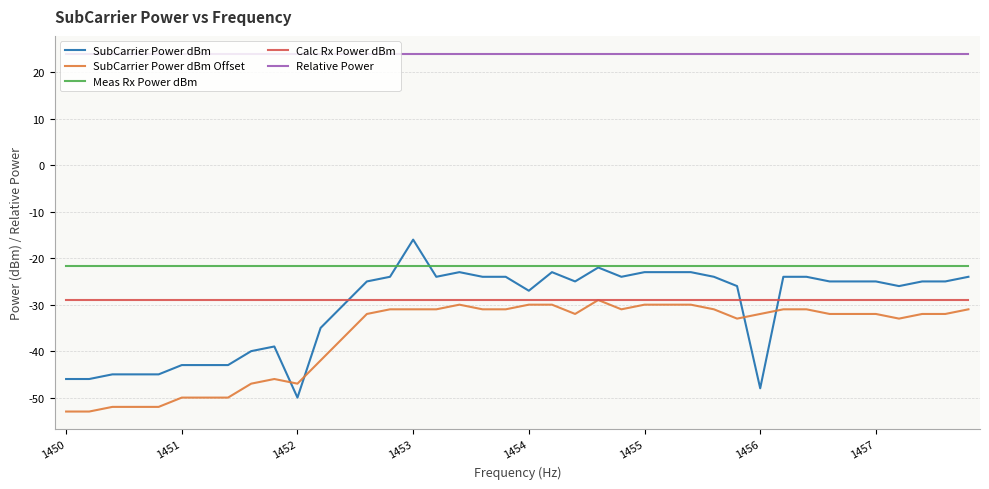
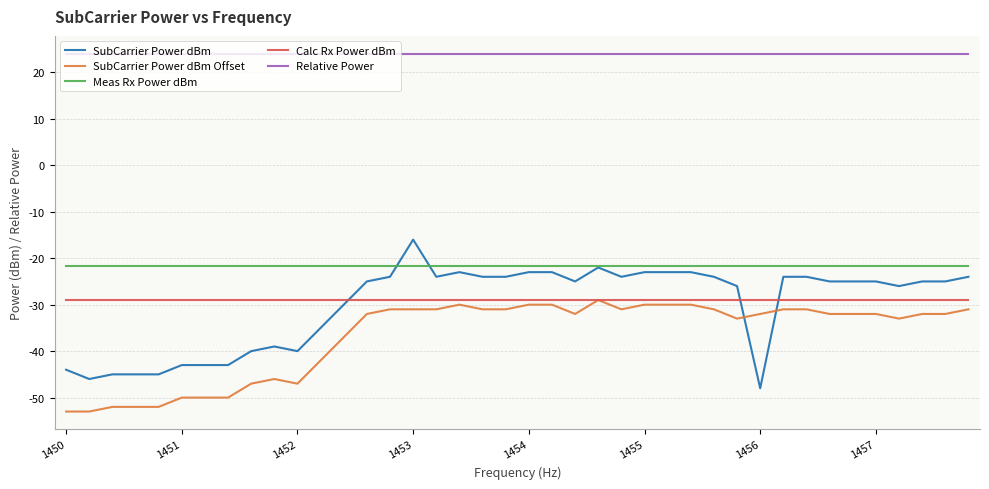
SubCarrier Power dBm, 1450: -46 -> -44
SubCarrier Power dBm, 1452: -50 -> -40
SubCarrier Power dBm, 1454: -27 -> -23
